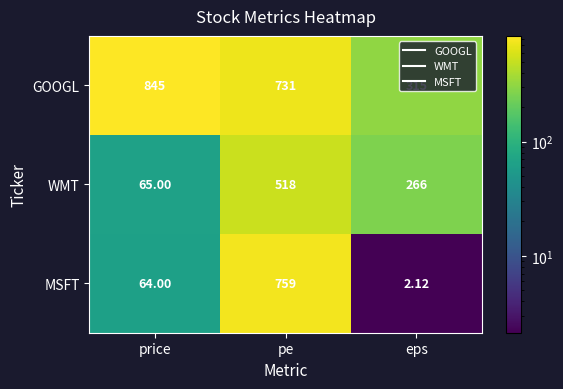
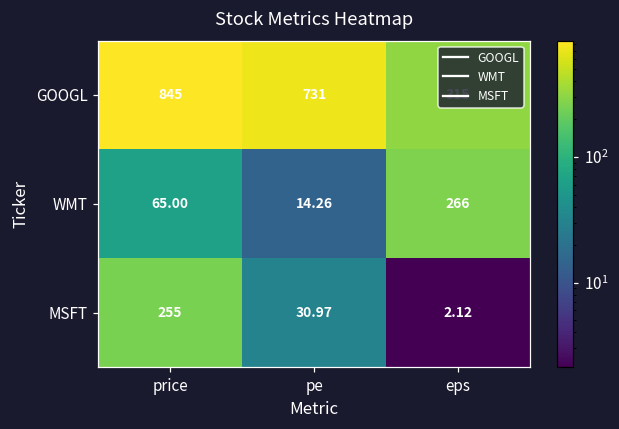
WMT, pe: 518 -> 14.26
MSFT, price: 64.00 -> 255
MSFT, pe: 759 -> 30.97
